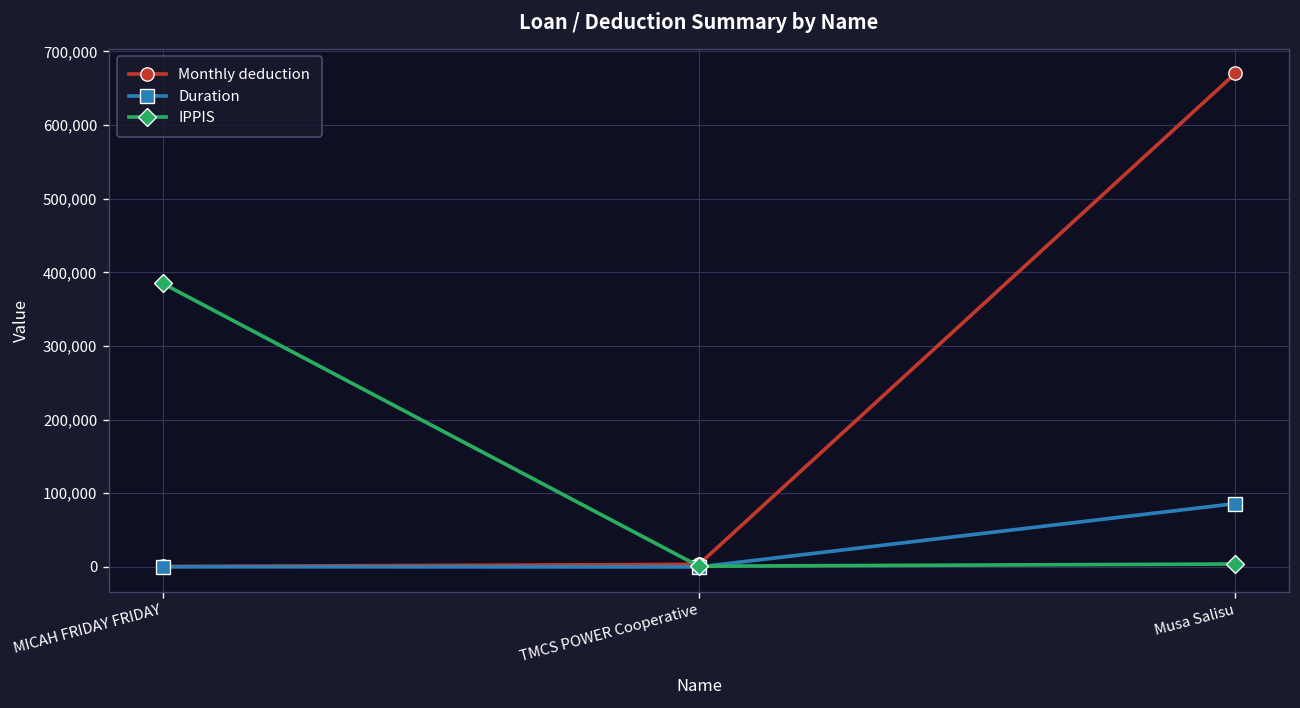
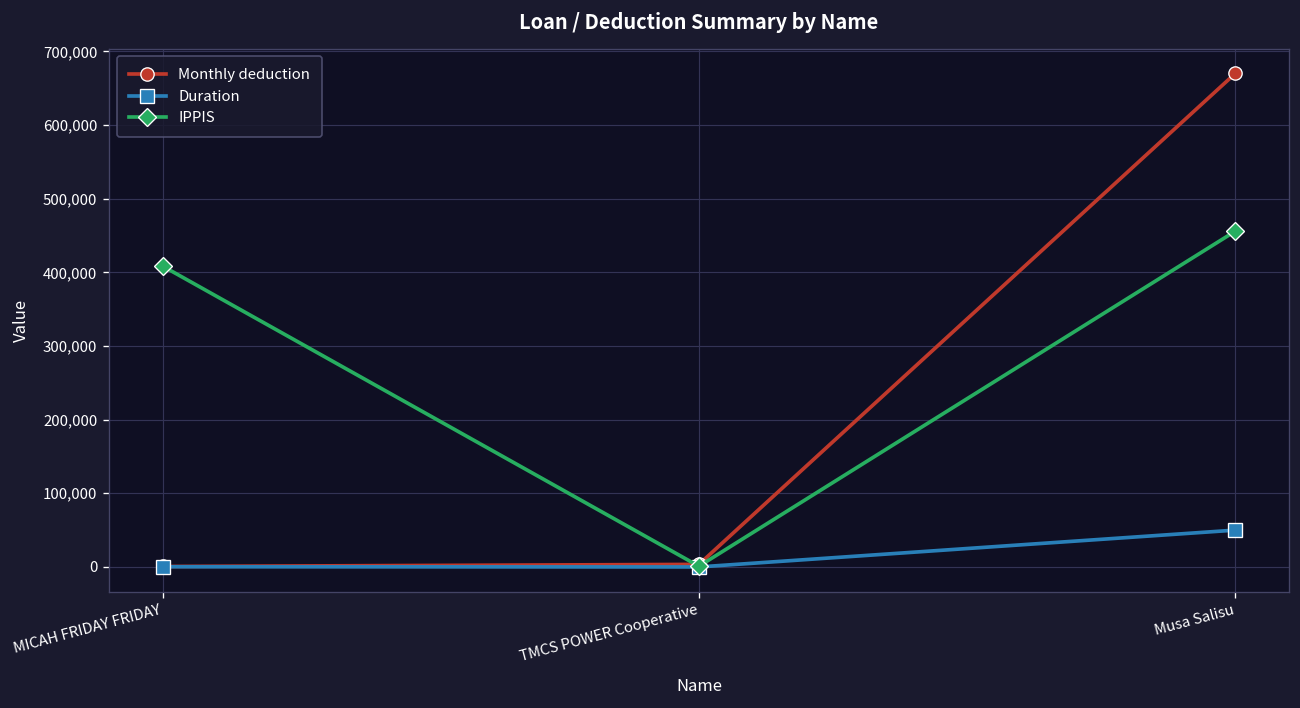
IPPIS, MICAH FRIDAY FRIDAY: 380,000 -> 410,000
Duration, Musa Salisu: 90,000 -> 50,000
IPPIS, Musa Salisu: 0 -> 460,000
